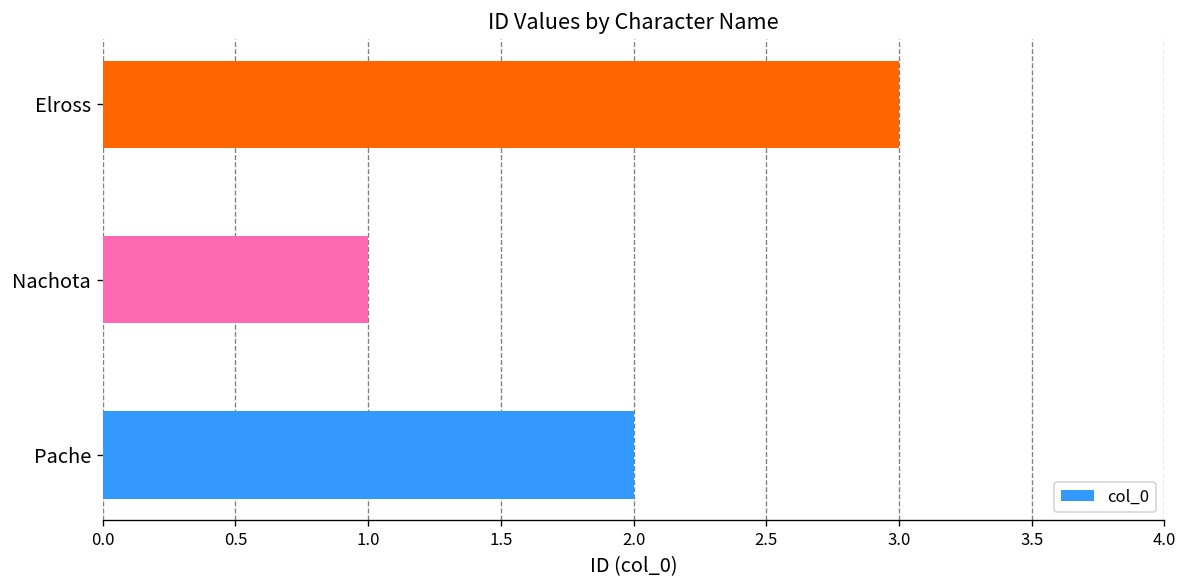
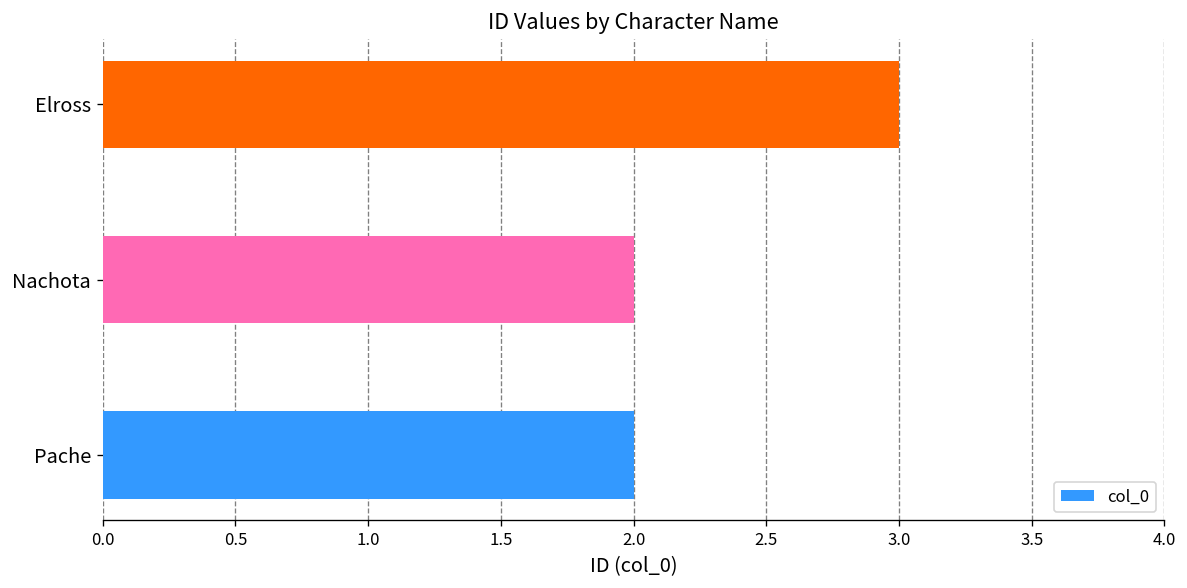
Nachota: 1 -> 2
